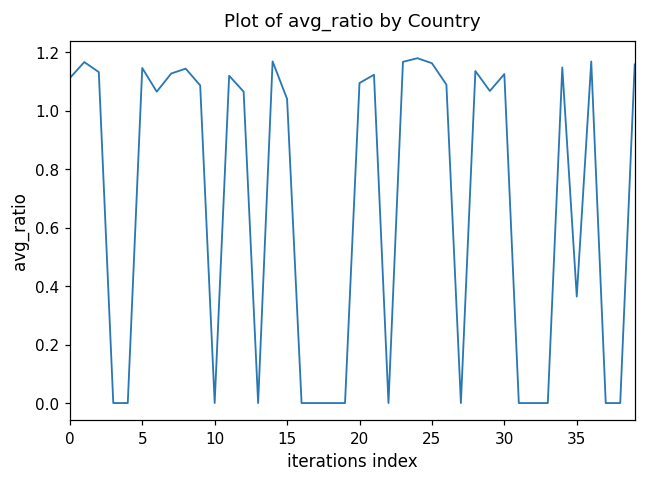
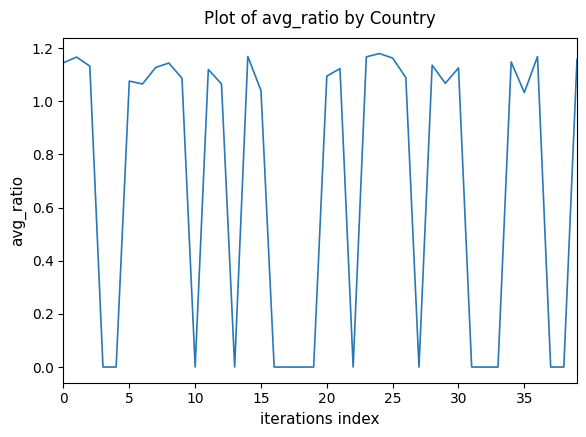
0: 1.11 -> 1.15
5: 1.15 -> 1.08
35: 0.36 -> 1.03
